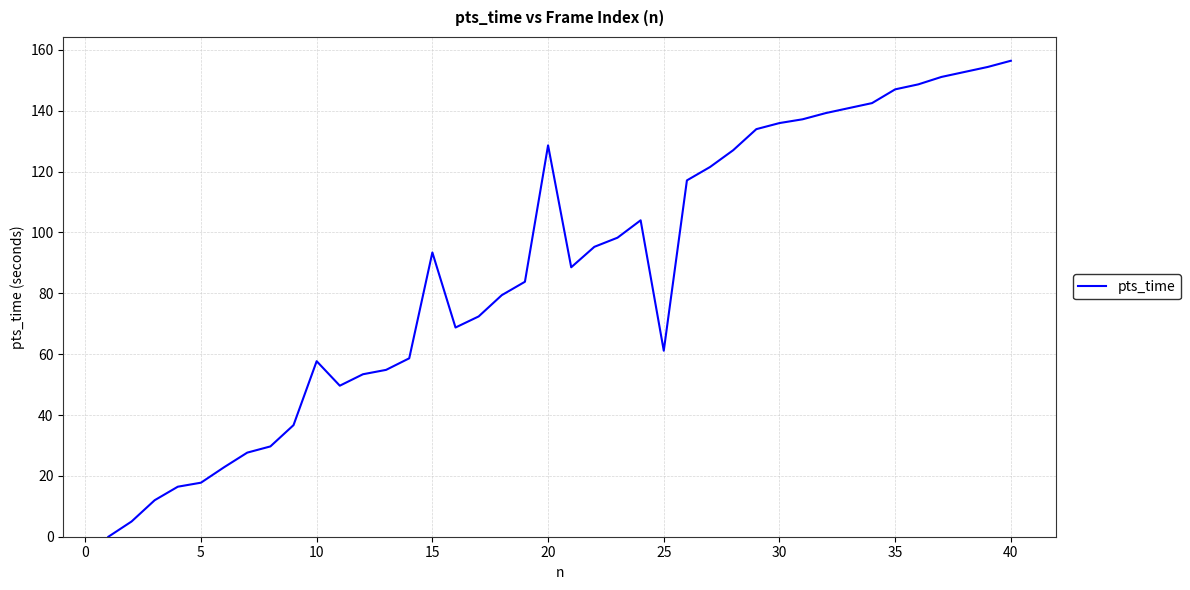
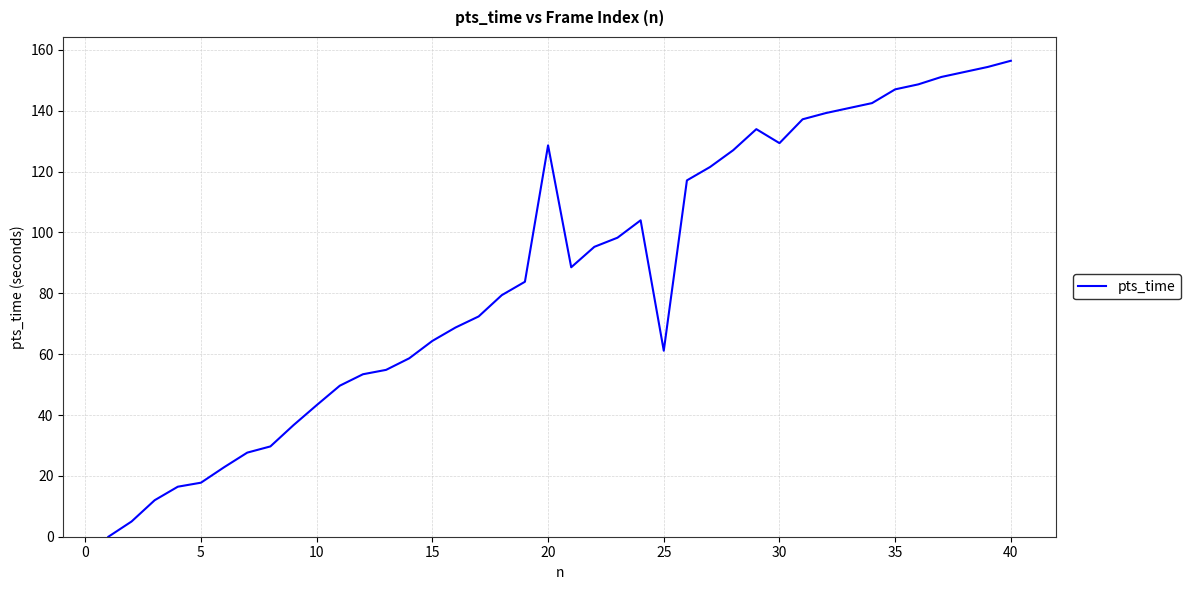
10: 58 -> 43
15: 93 -> 64
30: 136 -> 129
